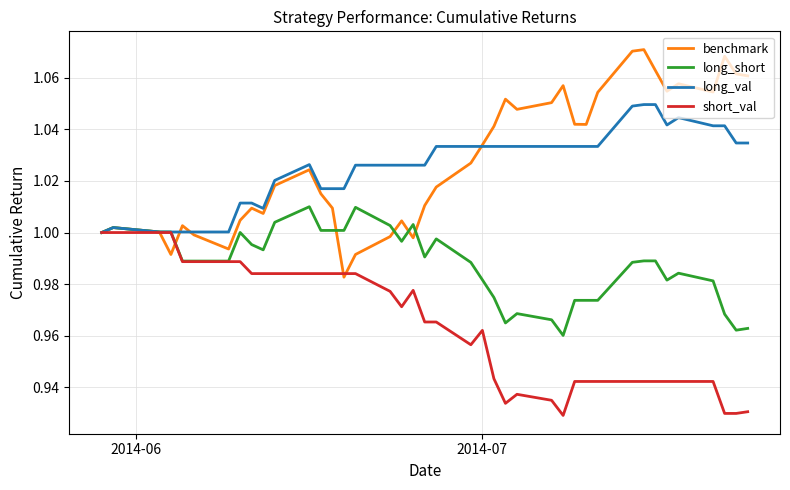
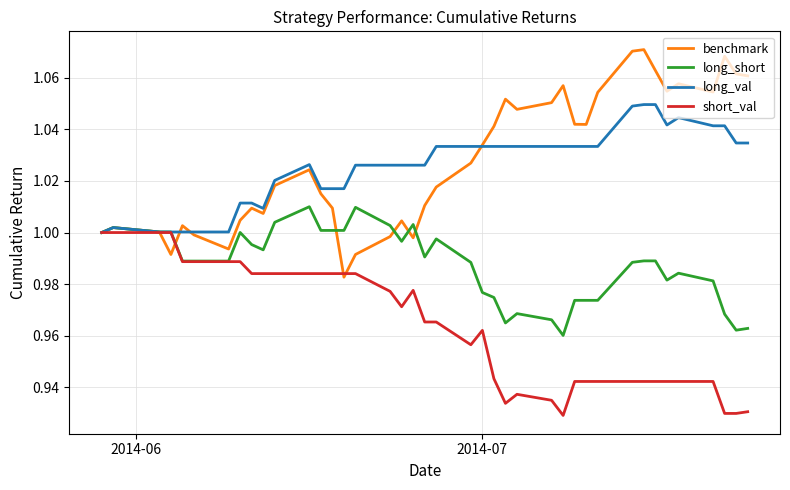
long_short, 2014-07: 0.982 -> 0.977
